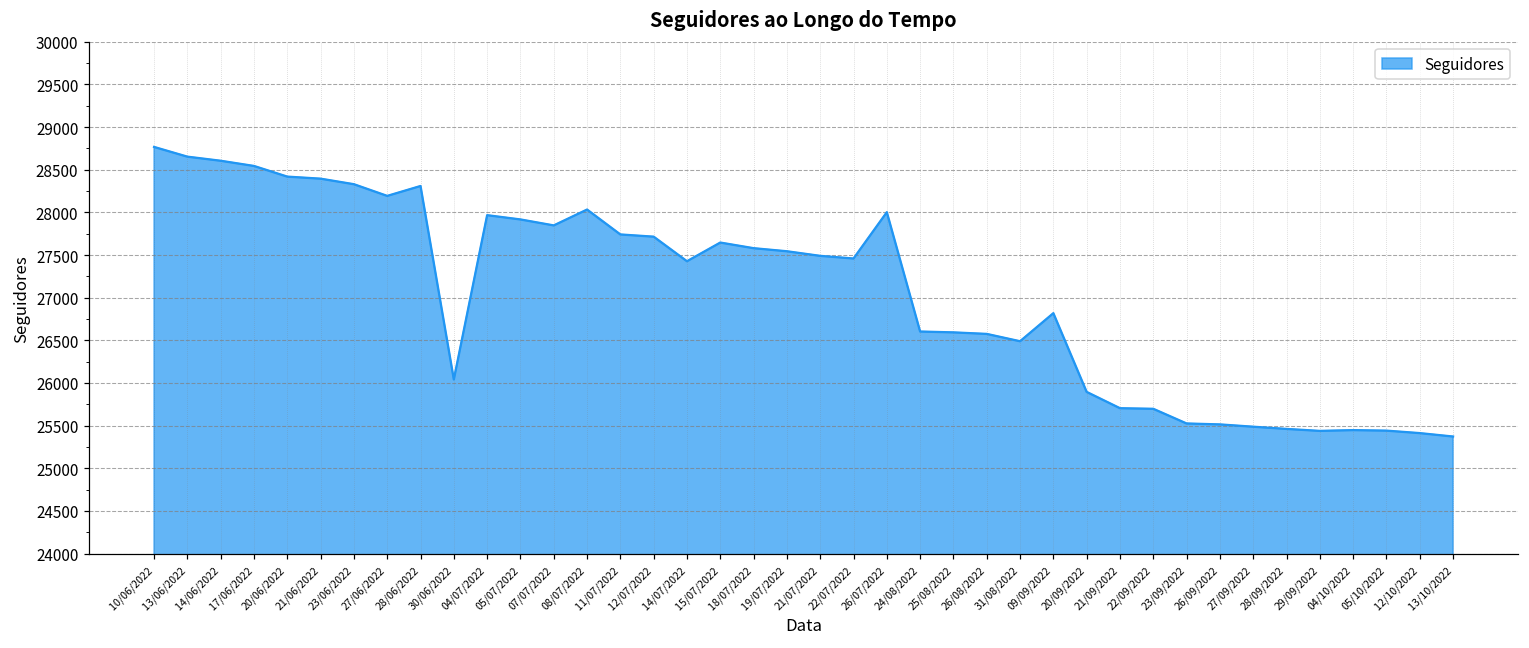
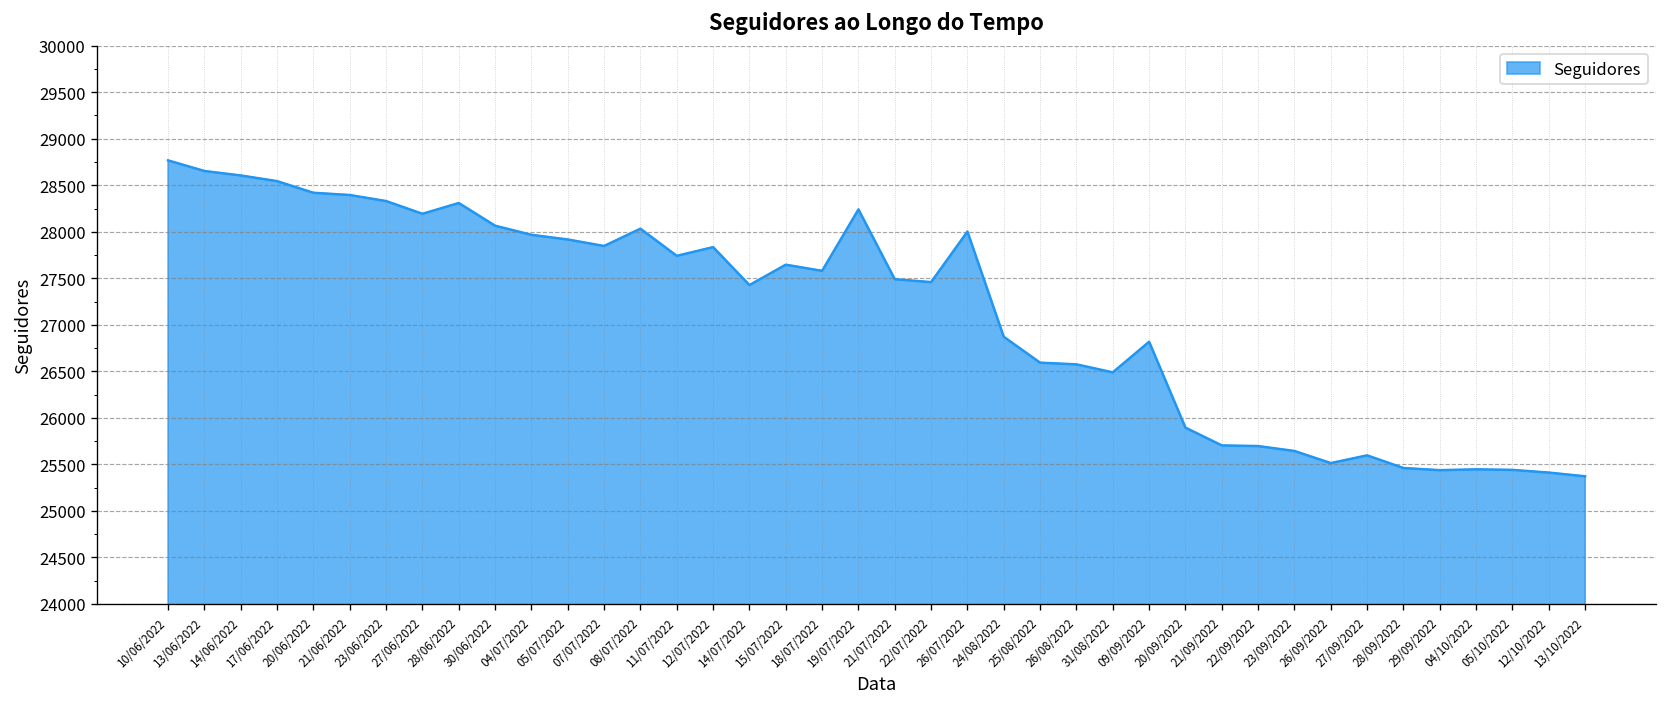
30/06/2022: 26000 -> 28100
12/07/2022: 27700 -> 27800
19/07/2022: 27500 -> 28200
24/08/2022: 26600 -> 26900
23/09/2022: 25500 -> 25600
27/09/2022: 25500 -> 25600
